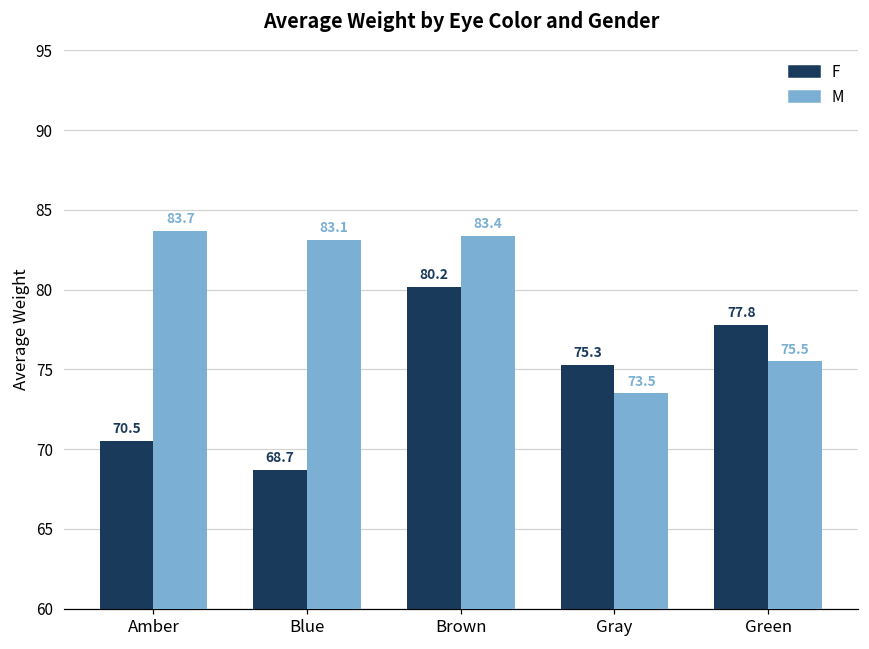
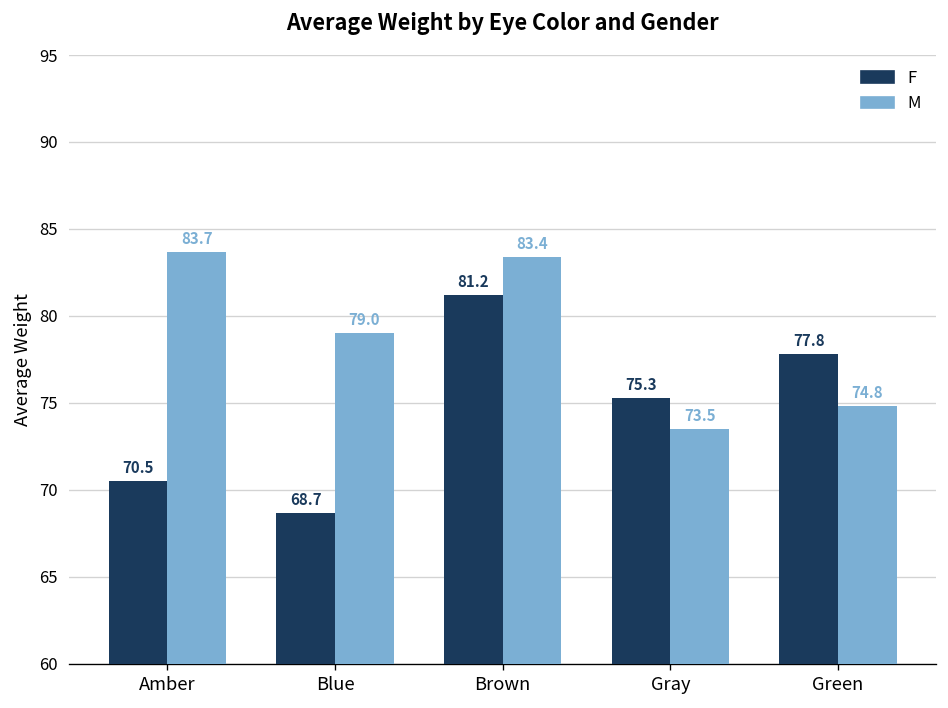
M, Blue: 83.1 -> 79.0
F, Brown: 80.2 -> 81.2
M, Green: 75.5 -> 74.8
